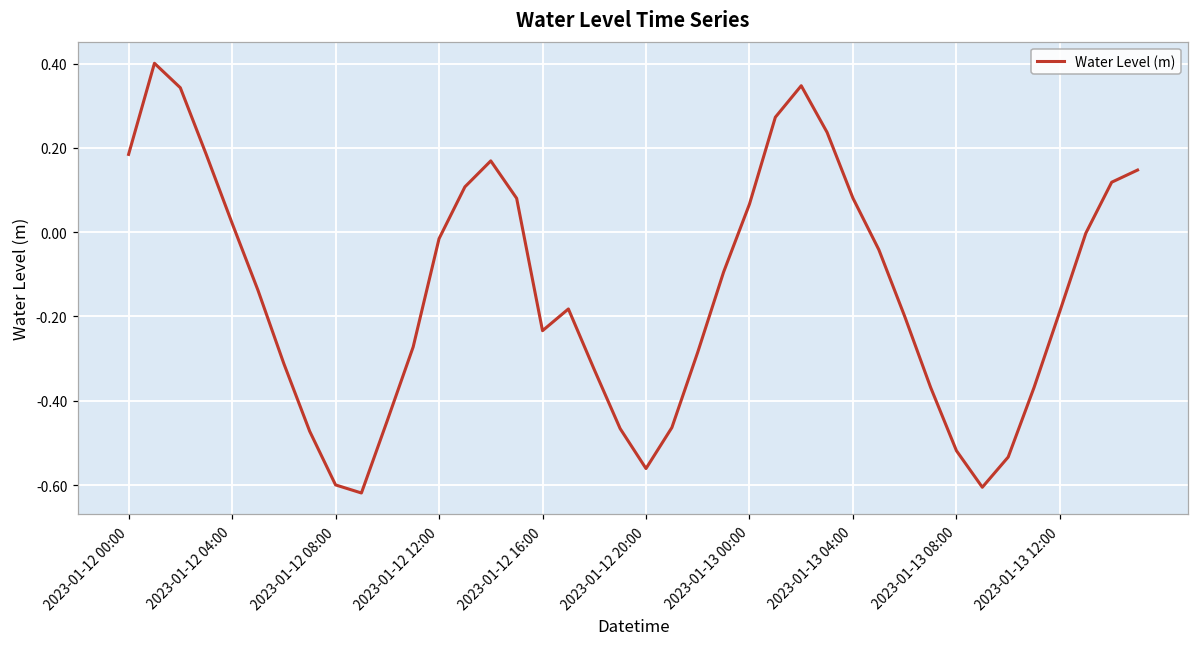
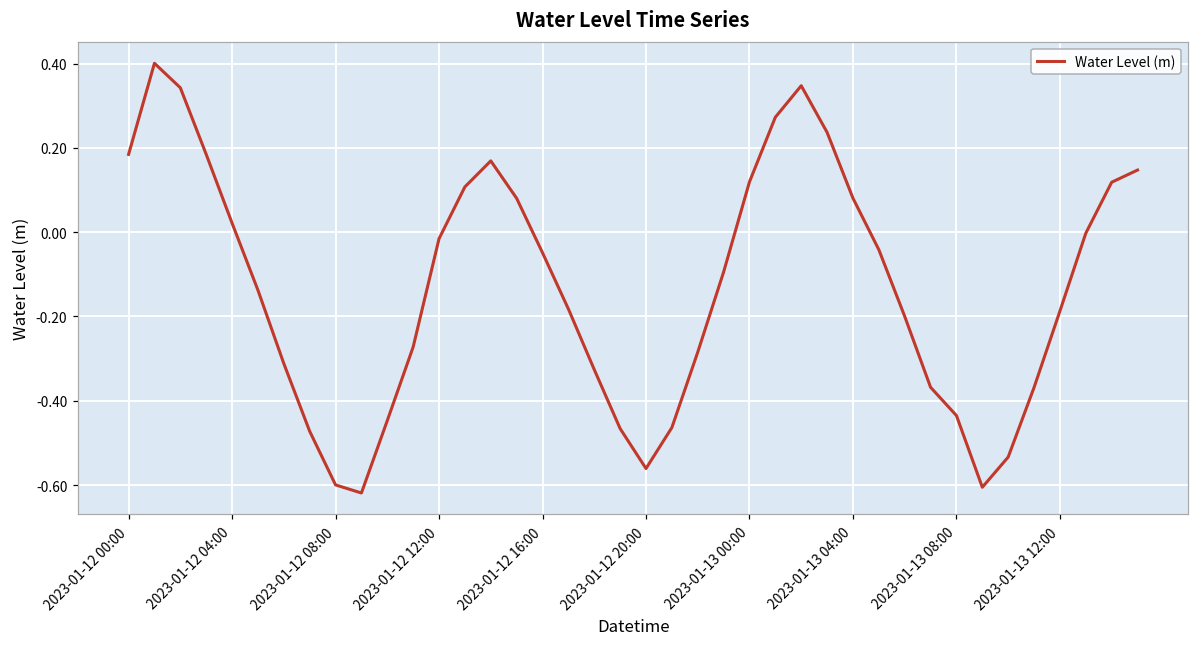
2023-01-12 16:00: -0.23 -> -0.05
2023-01-13 00:00: 0.07 -> 0.12
2023-01-13 08:00: -0.52 -> -0.43
